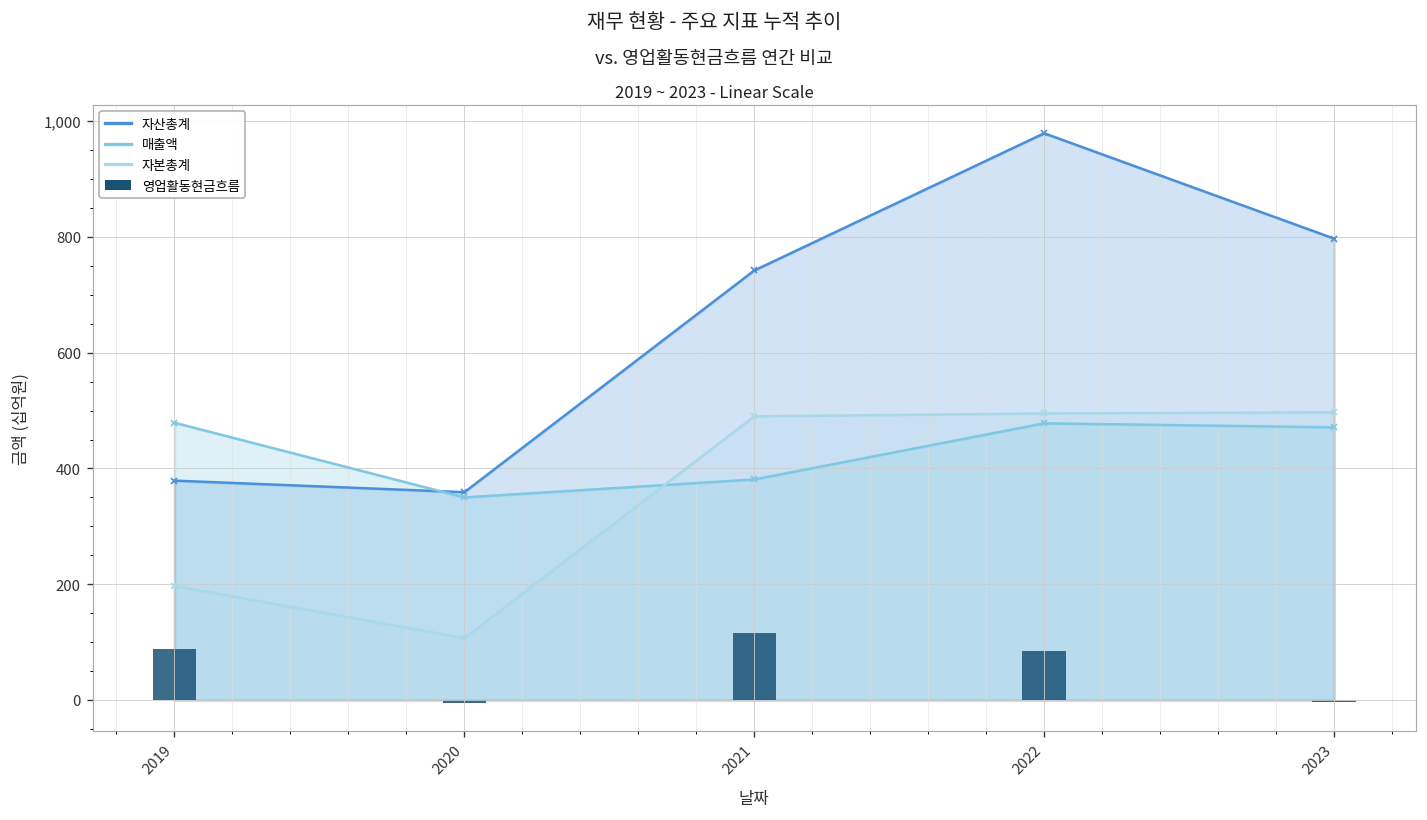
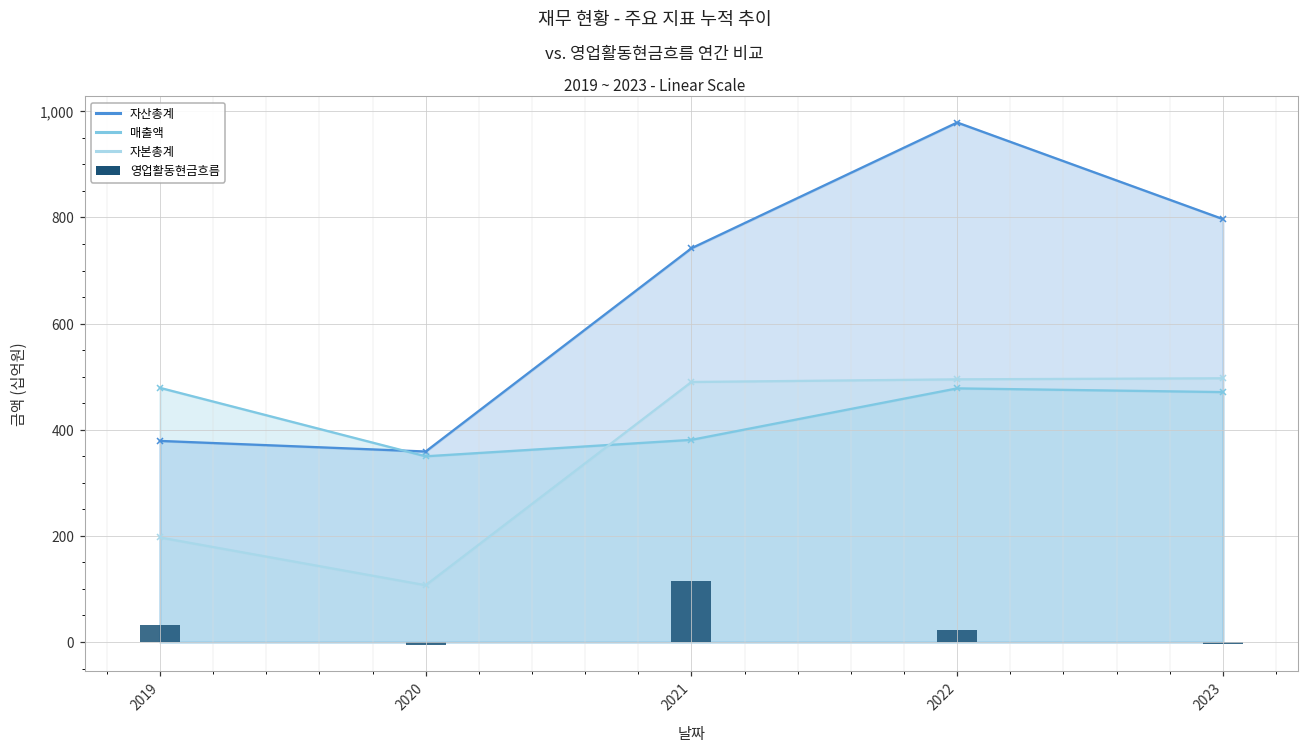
영업활동현금흐름, 2019: 90 -> 30
영업활동현금흐름, 2022: 90 -> 20
